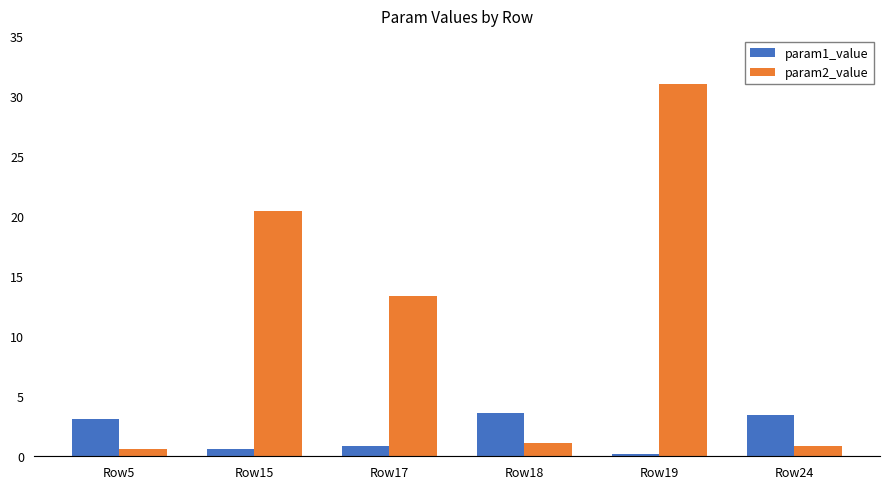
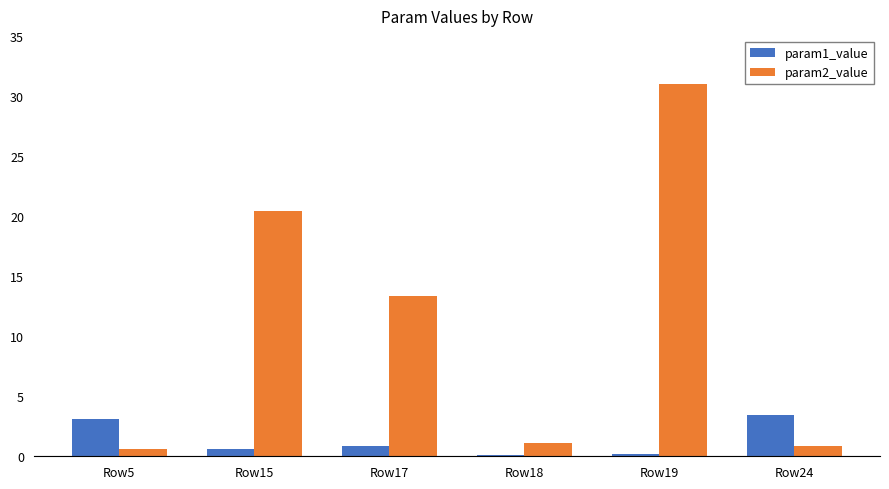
param1_value, Row18: 3.6 -> 0.1
